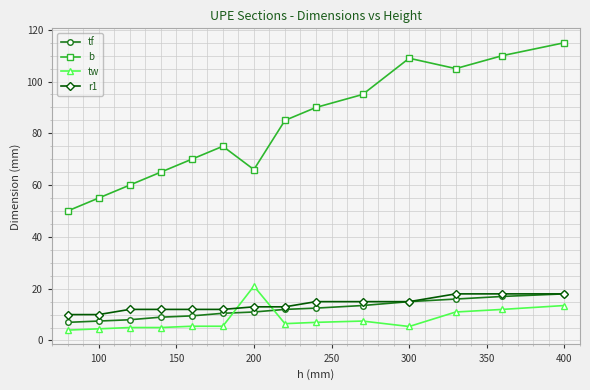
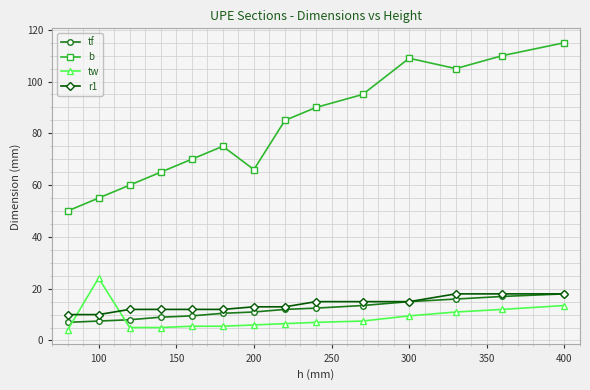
tw, 100: 5 -> 24
tw, 200: 21 -> 6
tw, 300: 5 -> 10
